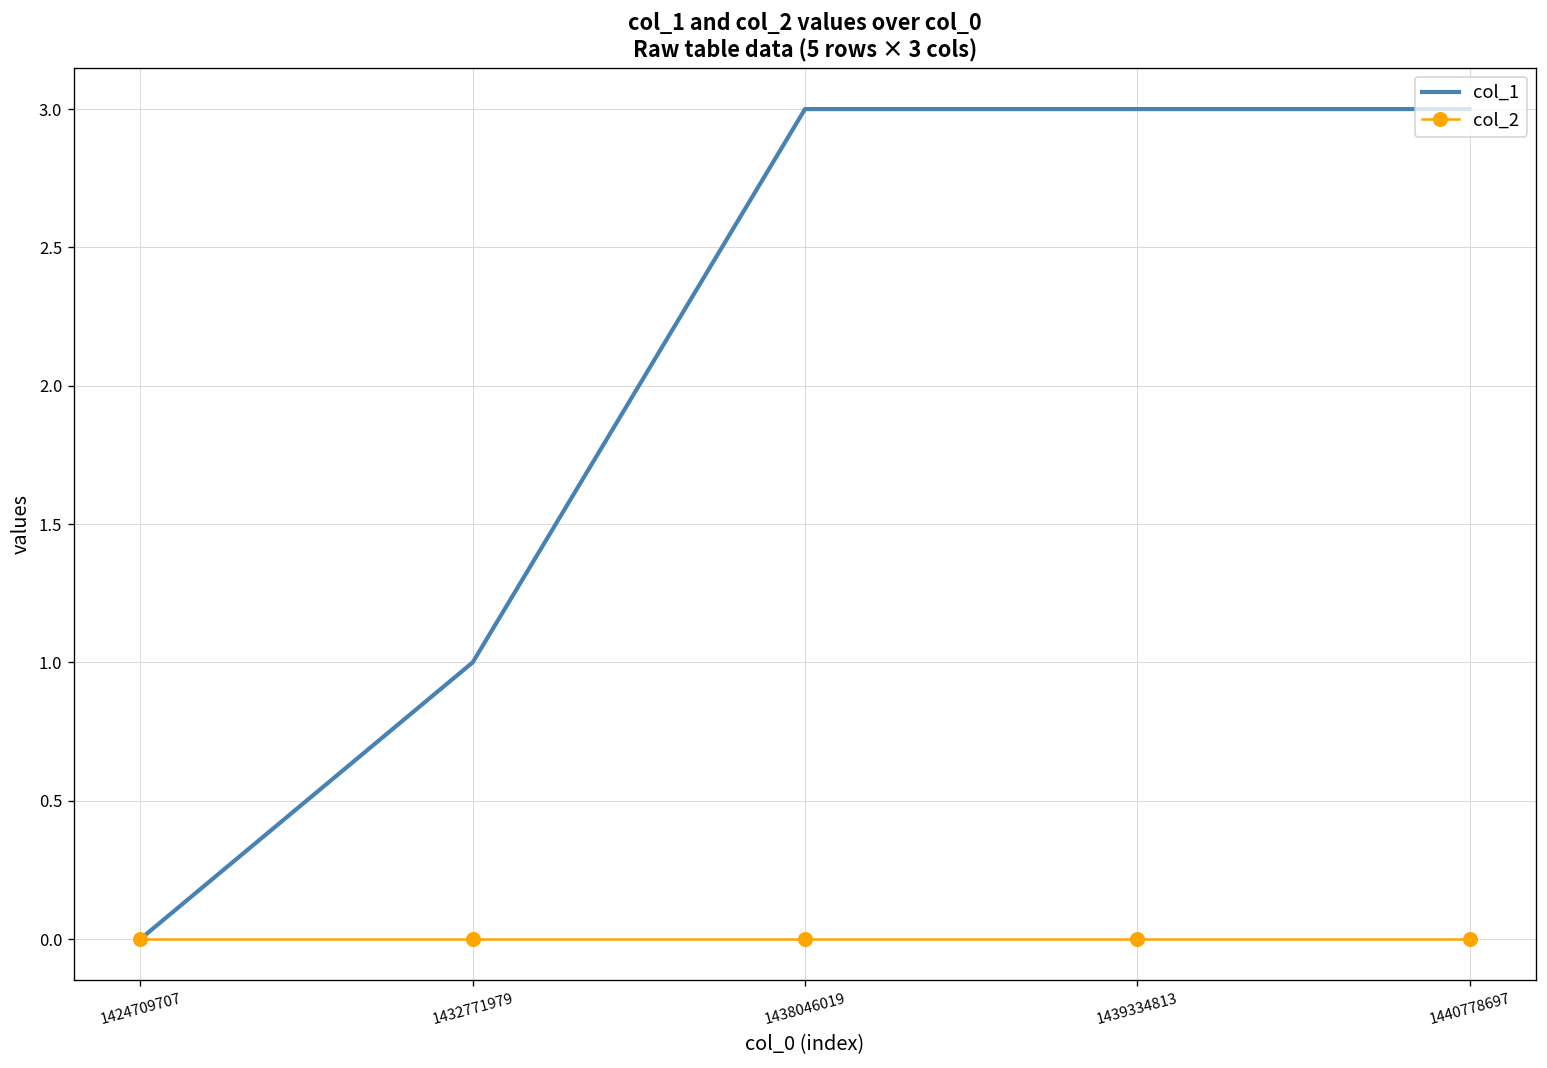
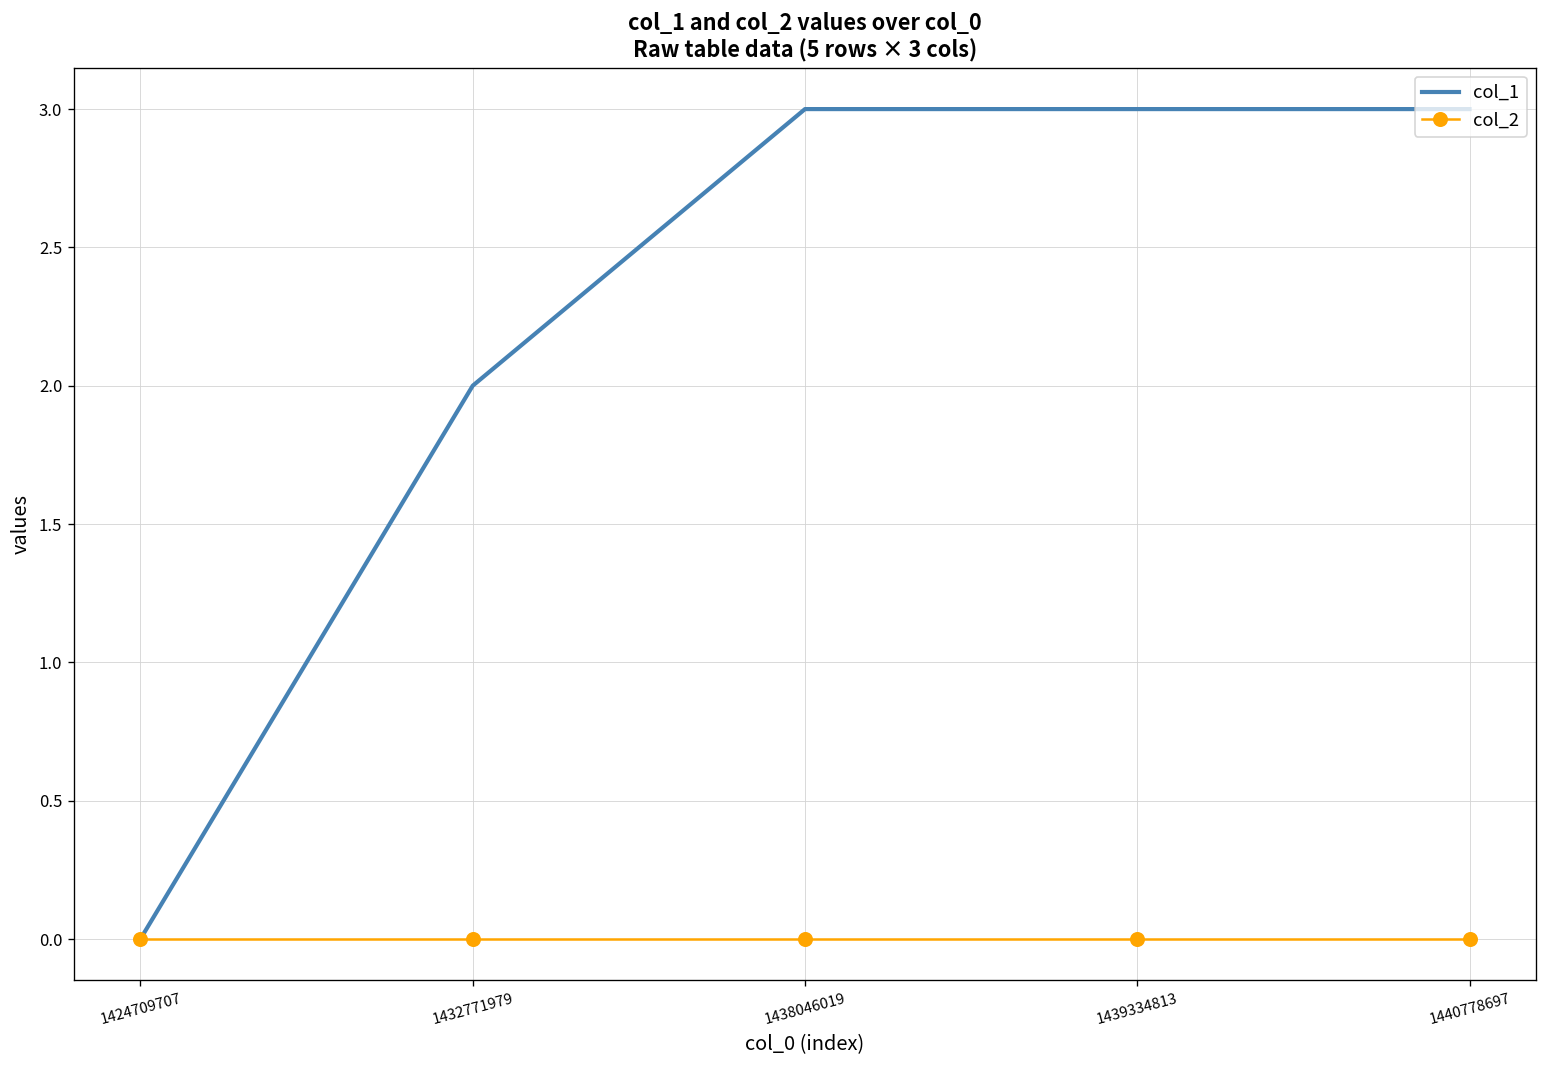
col_1, 1432771979: 1 -> 2
